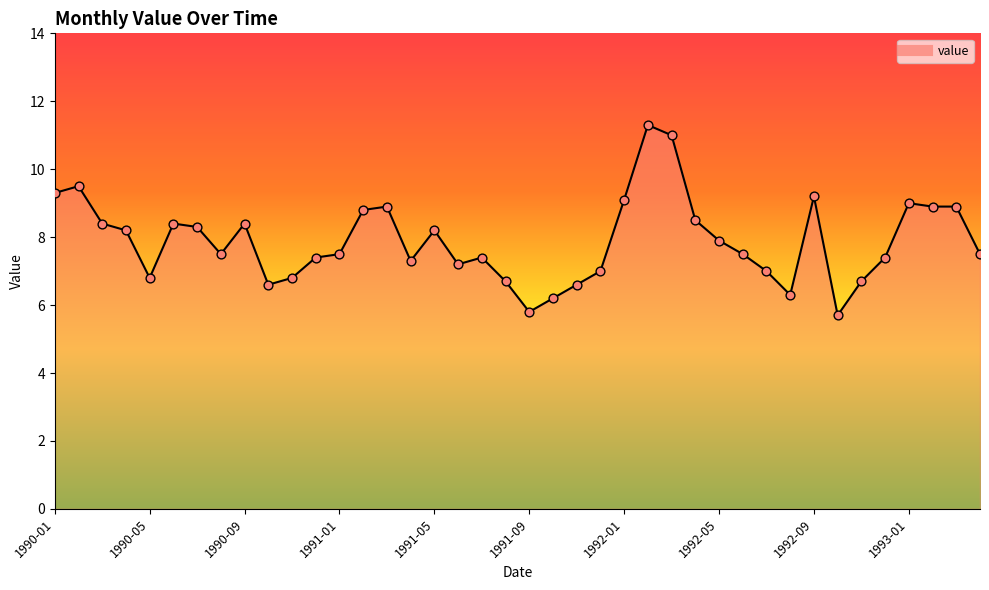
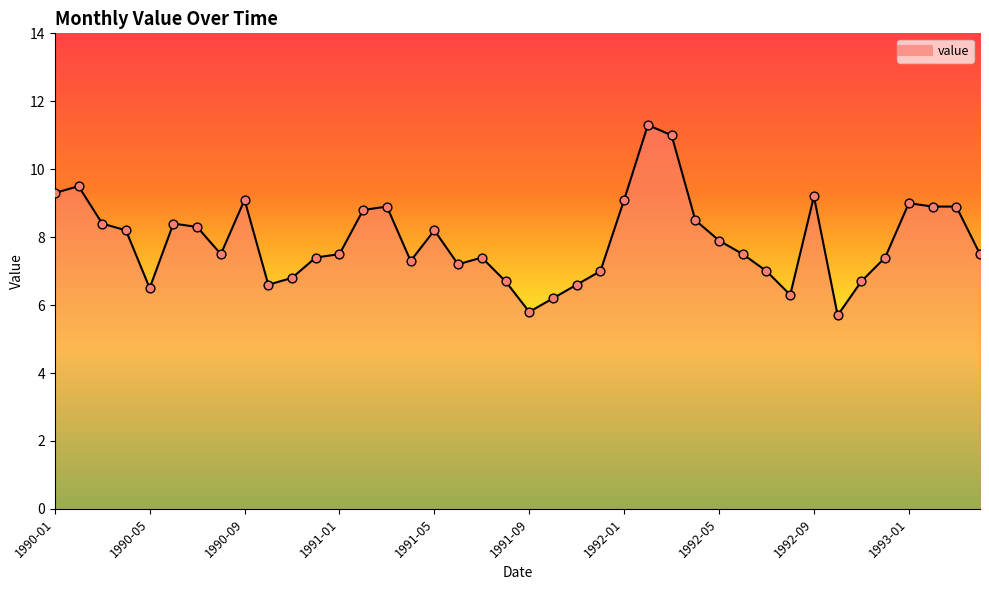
1990-05: 6.8 -> 6.5
1990-09: 8.4 -> 9.1
